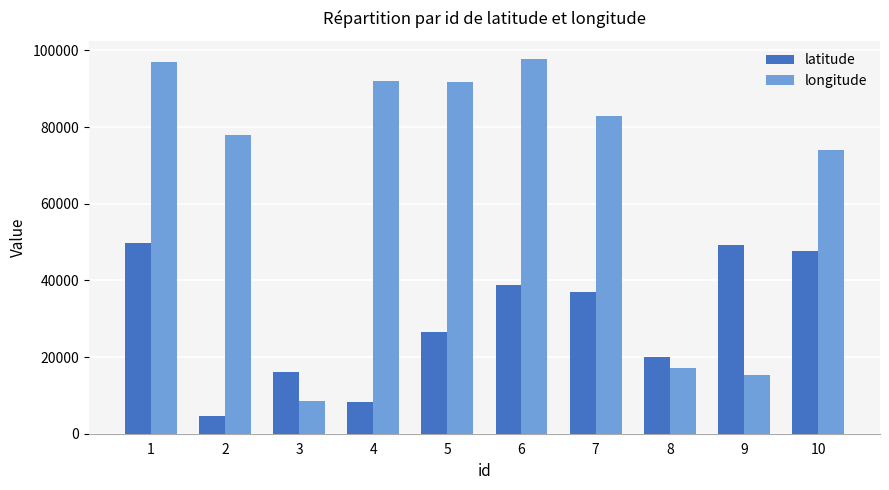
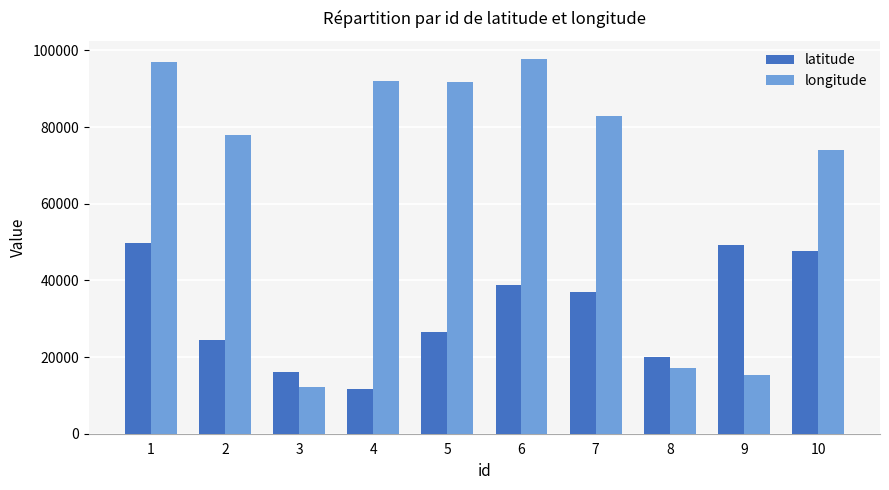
latitude, 2: 5000 -> 24000
longitude, 3: 9000 -> 12000
latitude, 4: 8000 -> 12000
